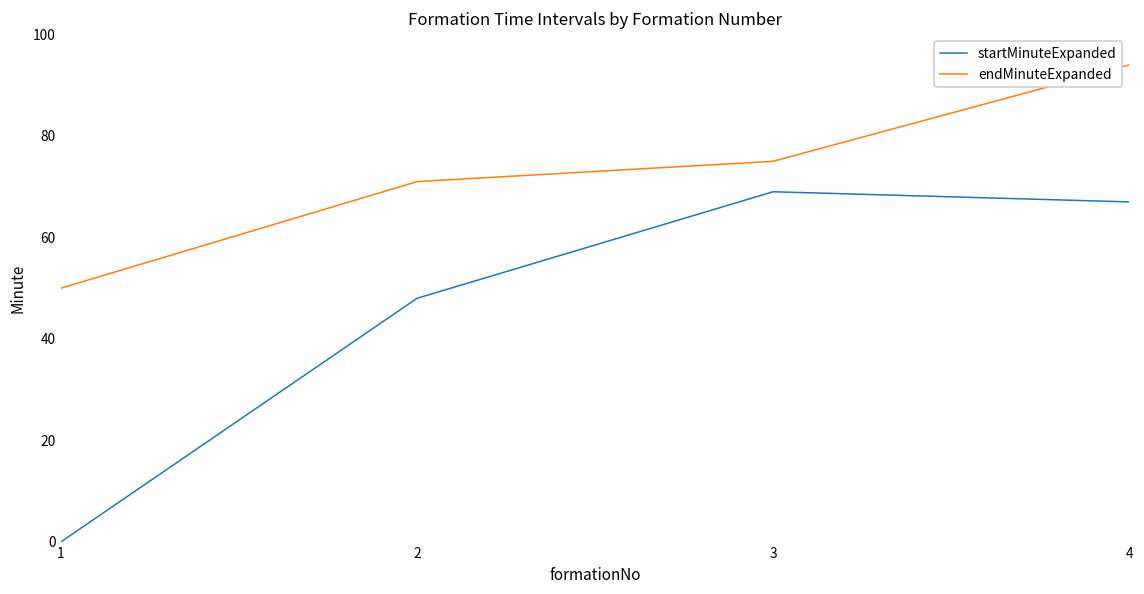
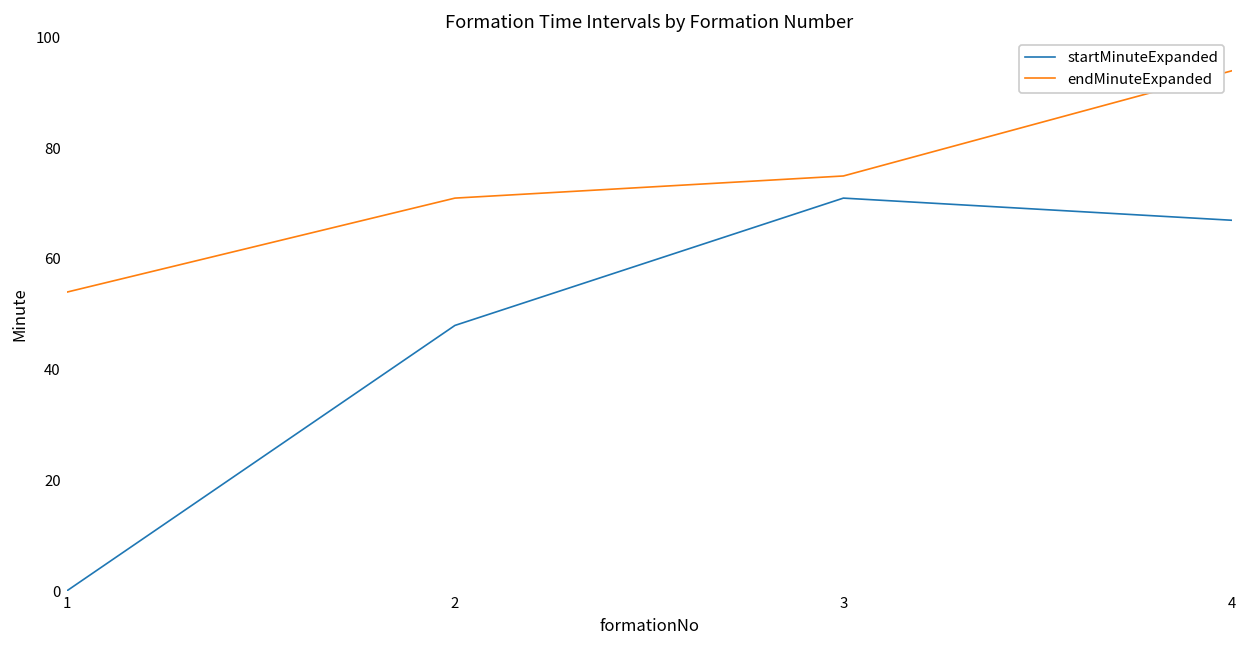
endMinuteExpanded, 1: 50 -> 54
startMinuteExpanded, 3: 69 -> 71
